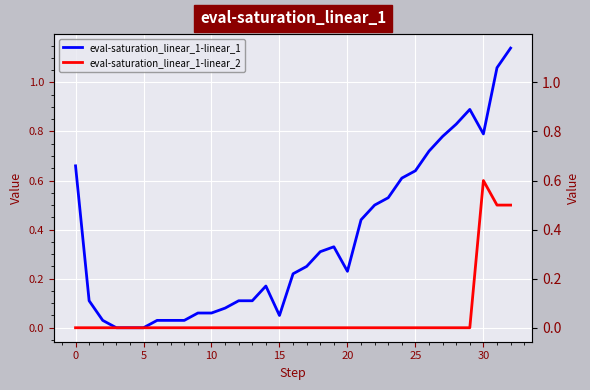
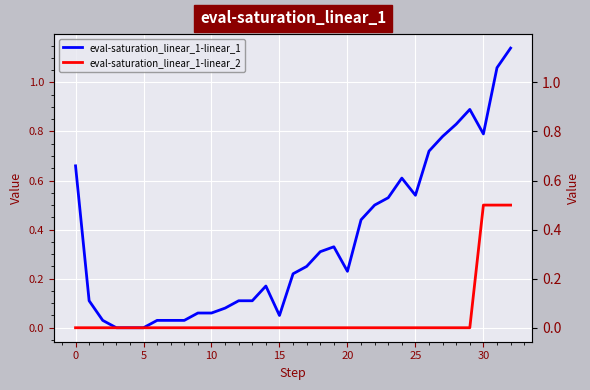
eval-saturation_linear_1-linear_1, 25: 0.64 -> 0.54
eval-saturation_linear_1-linear_2, 30: 0.6 -> 0.5
